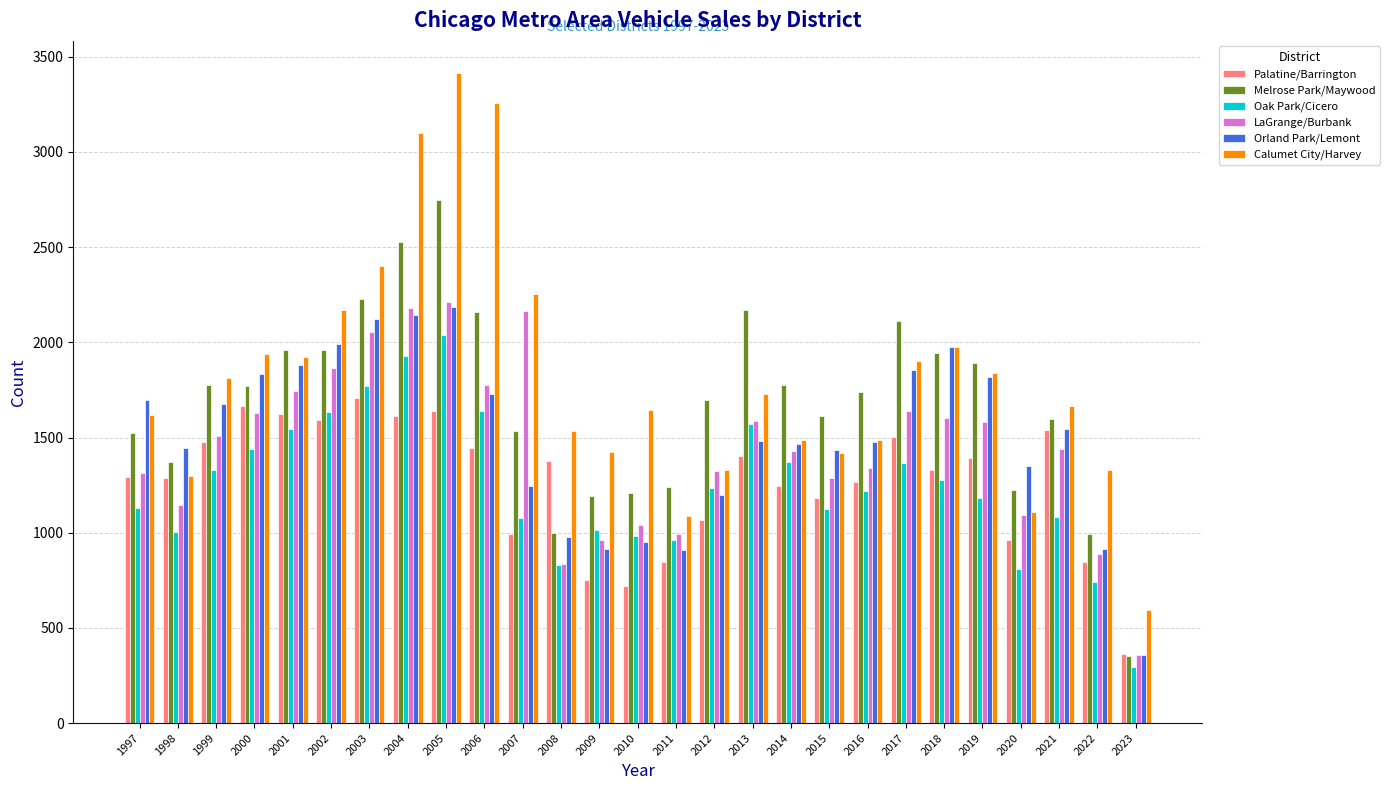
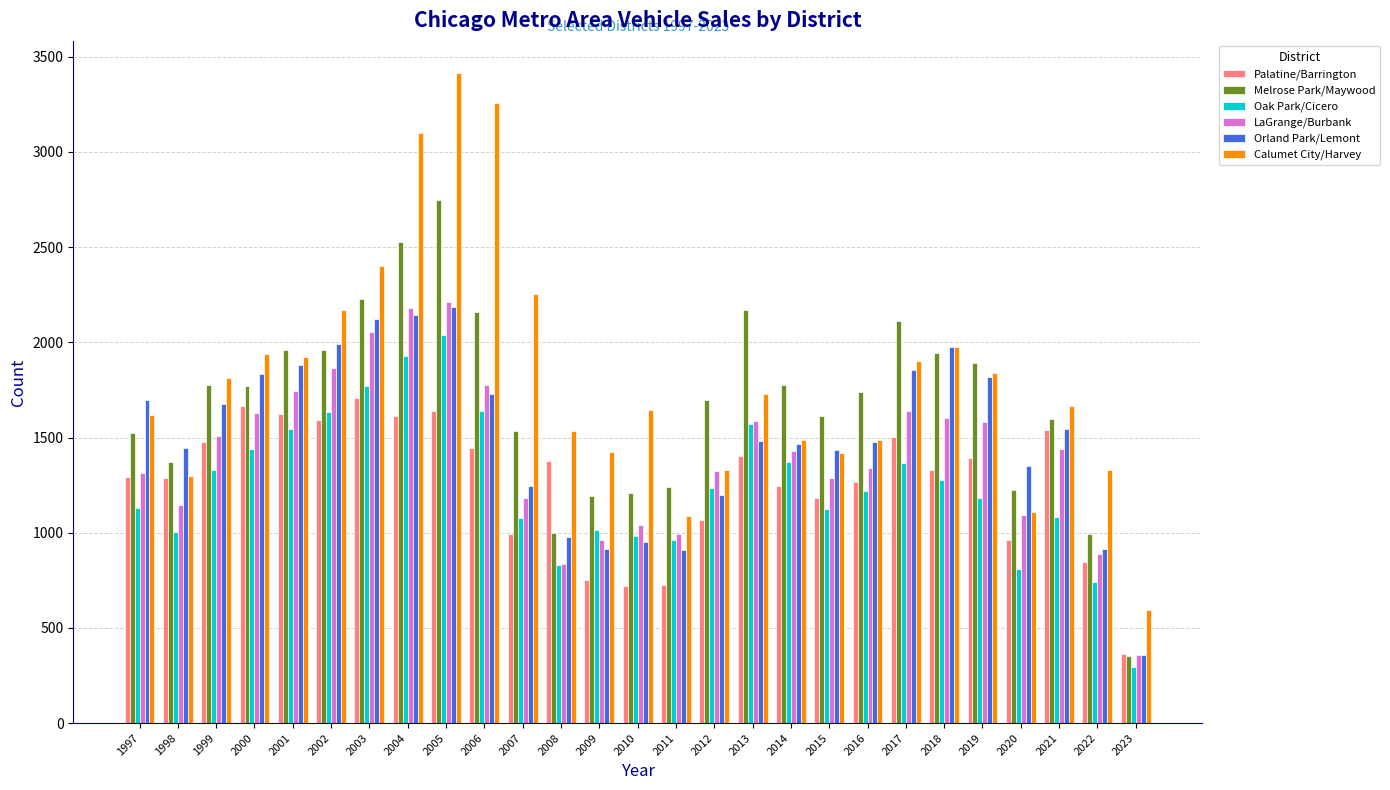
LaGrange/Burbank, 2007: 2160 -> 1180
Palatine/Barrington, 2011: 850 -> 730
